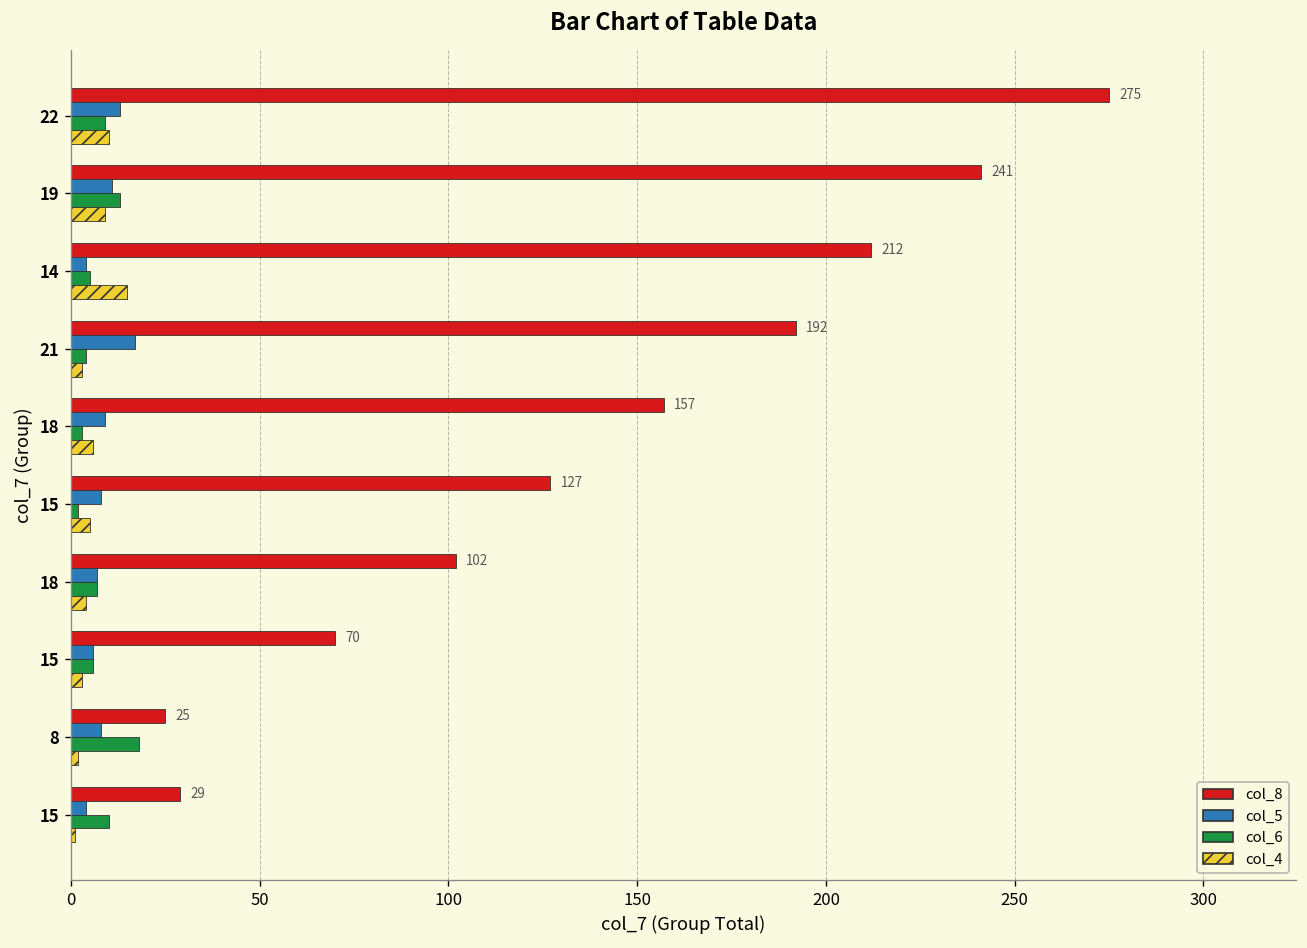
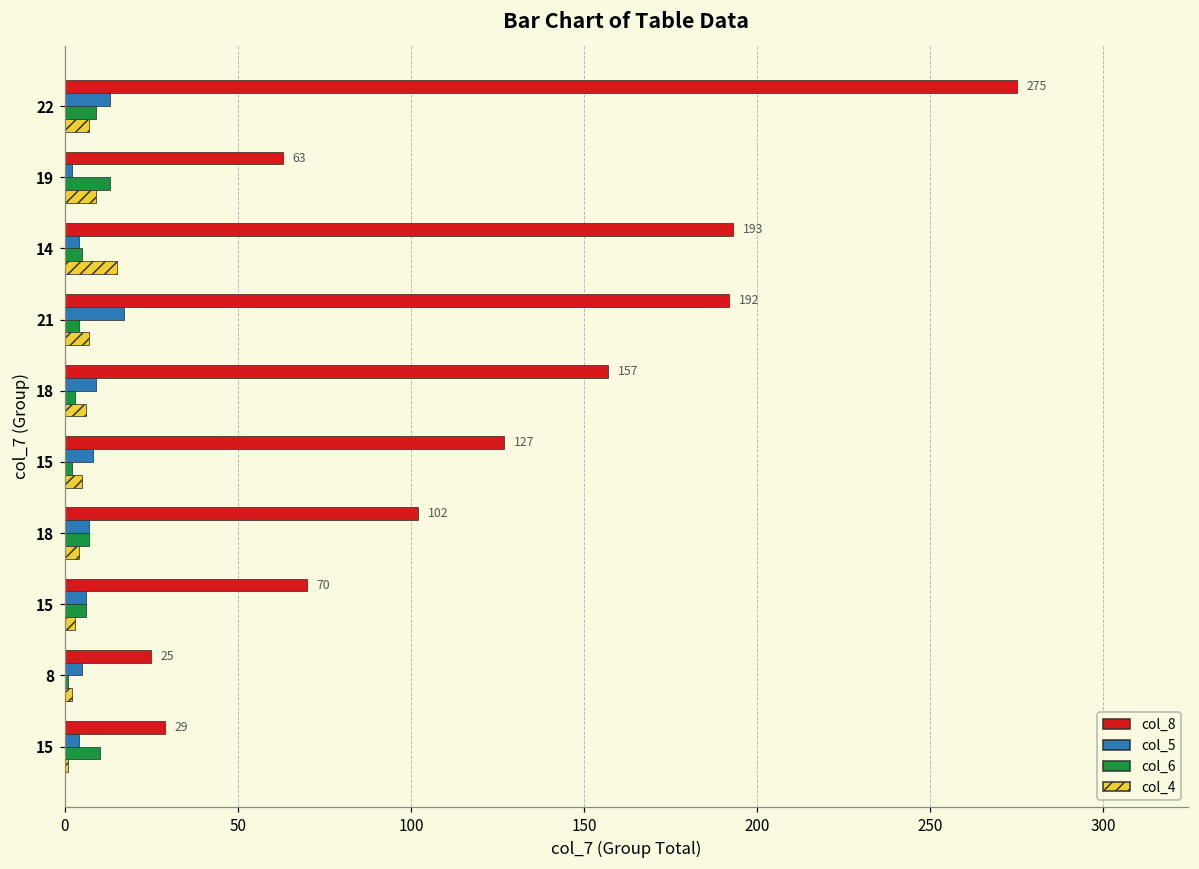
col_4, 22: 10 -> 7
col_8, 19: 241 -> 63
col_5, 19: 11 -> 2
col_8, 14: 212 -> 193
col_4, 21: 3 -> 7
col_5, 8: 8 -> 5
col_6, 8: 18 -> 1
